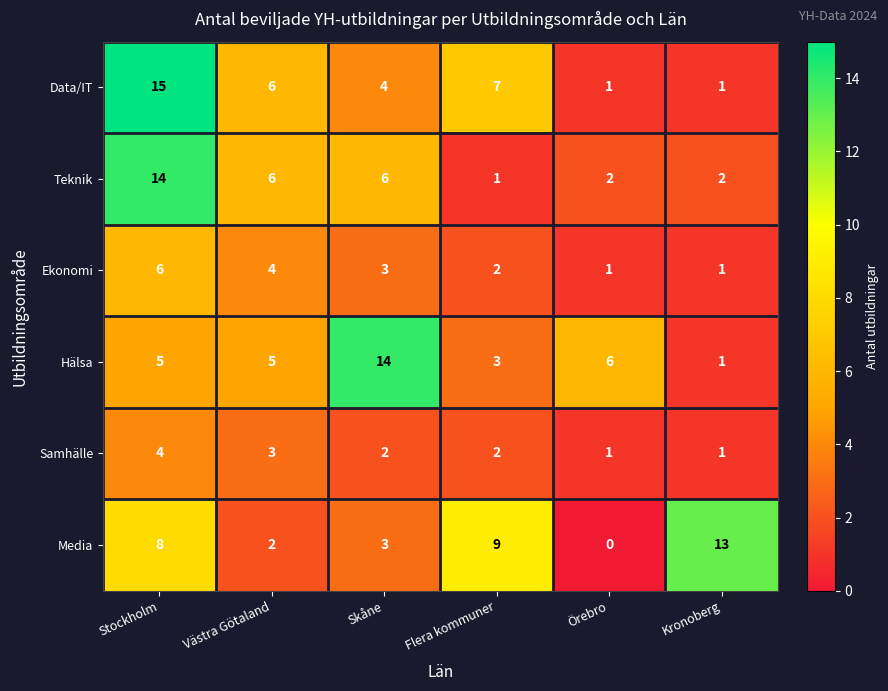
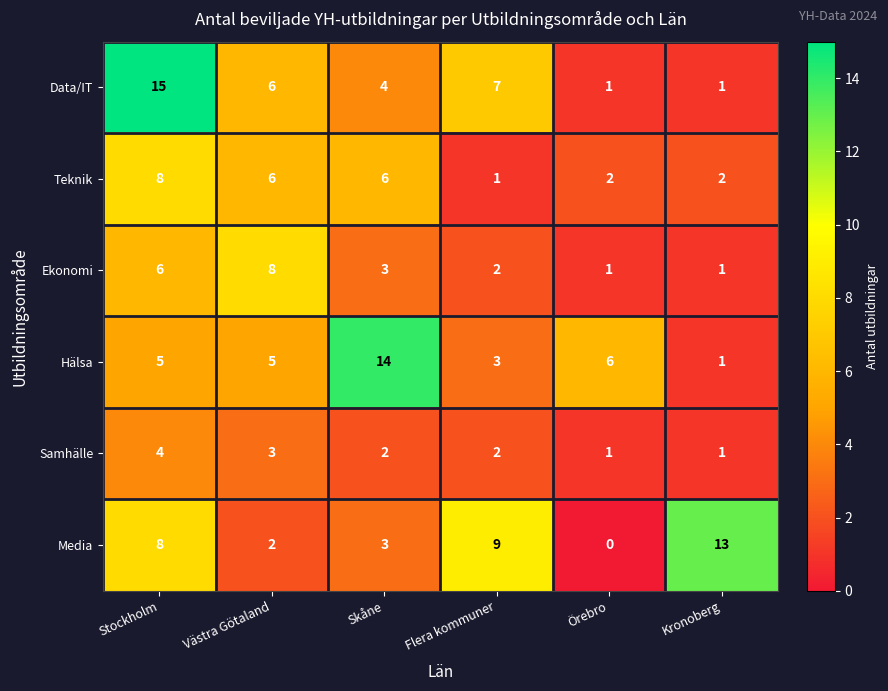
Teknik, Stockholm: 14 -> 8
Ekonomi, Västra Götaland: 4 -> 8
